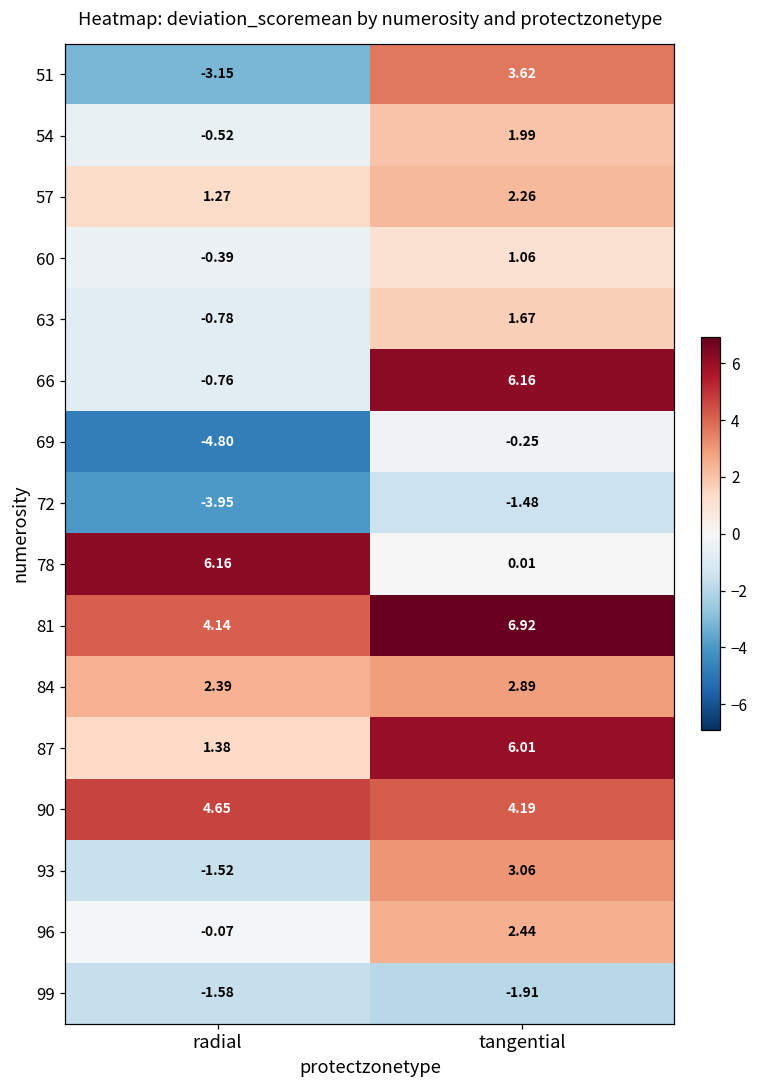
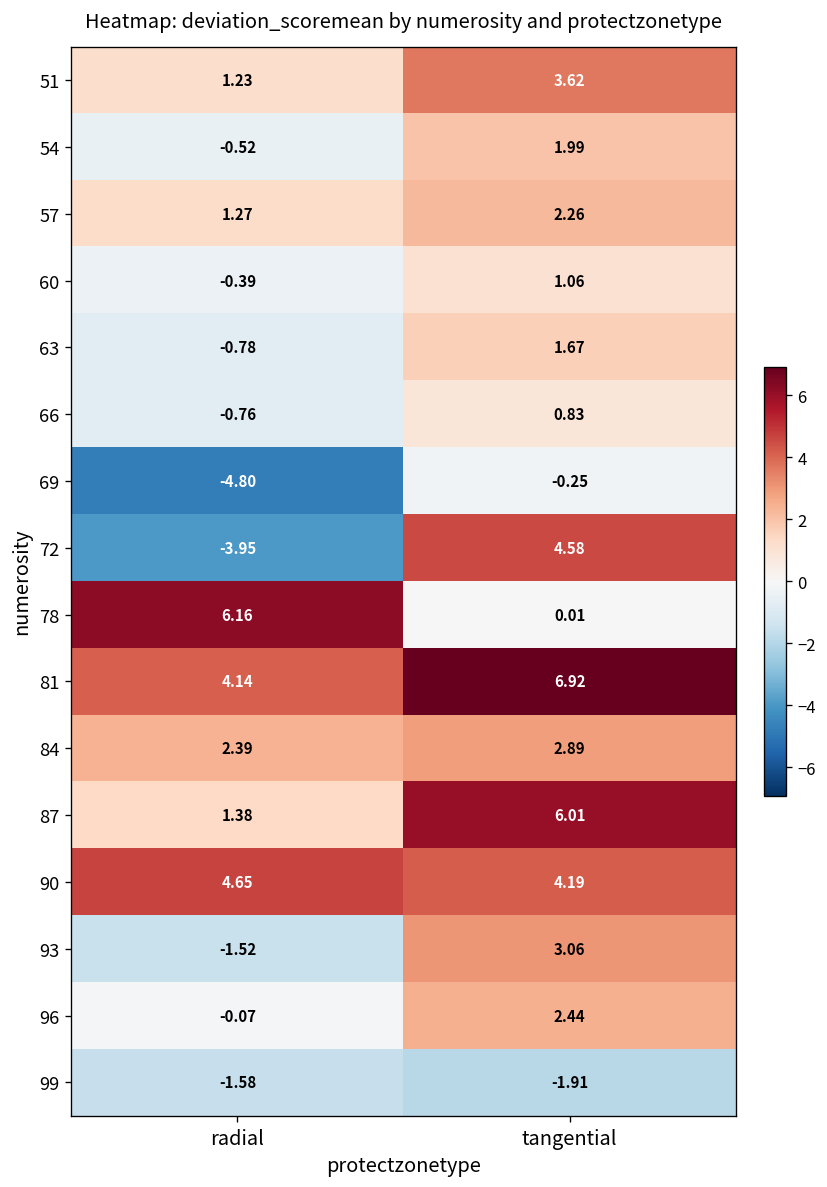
51, radial: -3.15 -> 1.23
66, tangential: 6.16 -> 0.83
72, tangential: -1.48 -> 4.58
